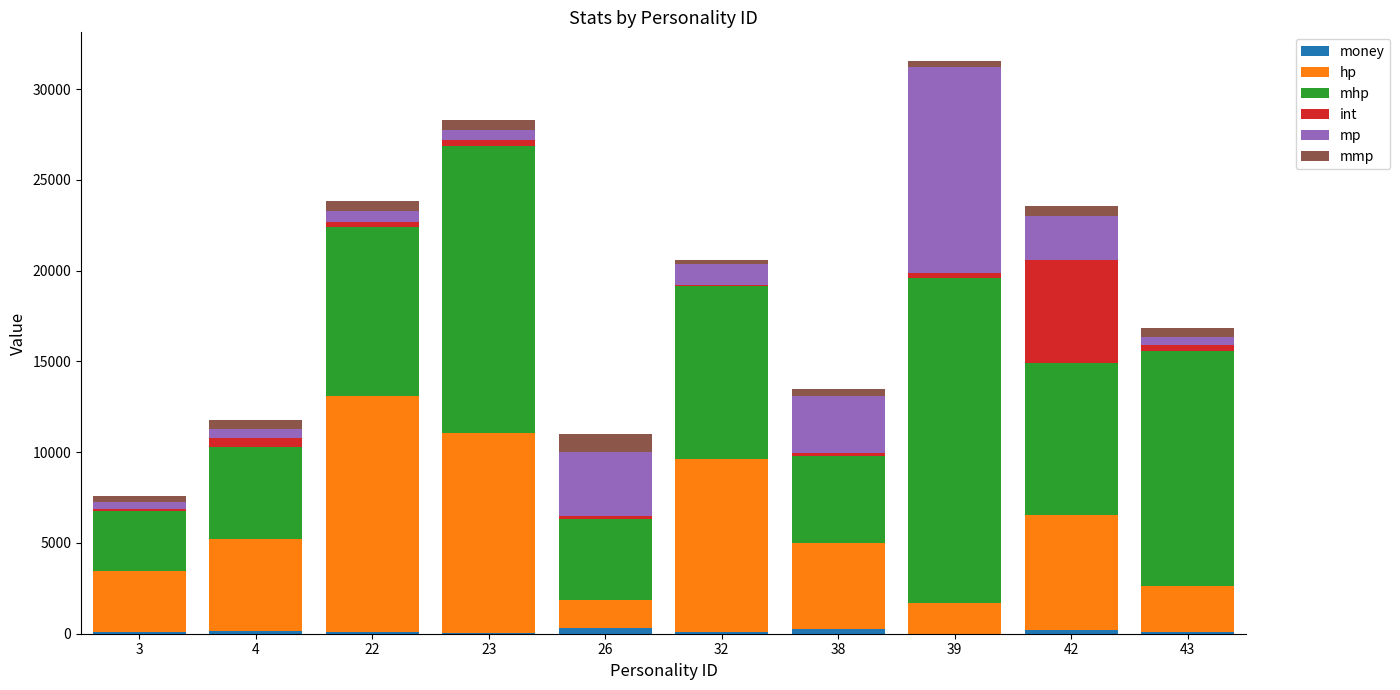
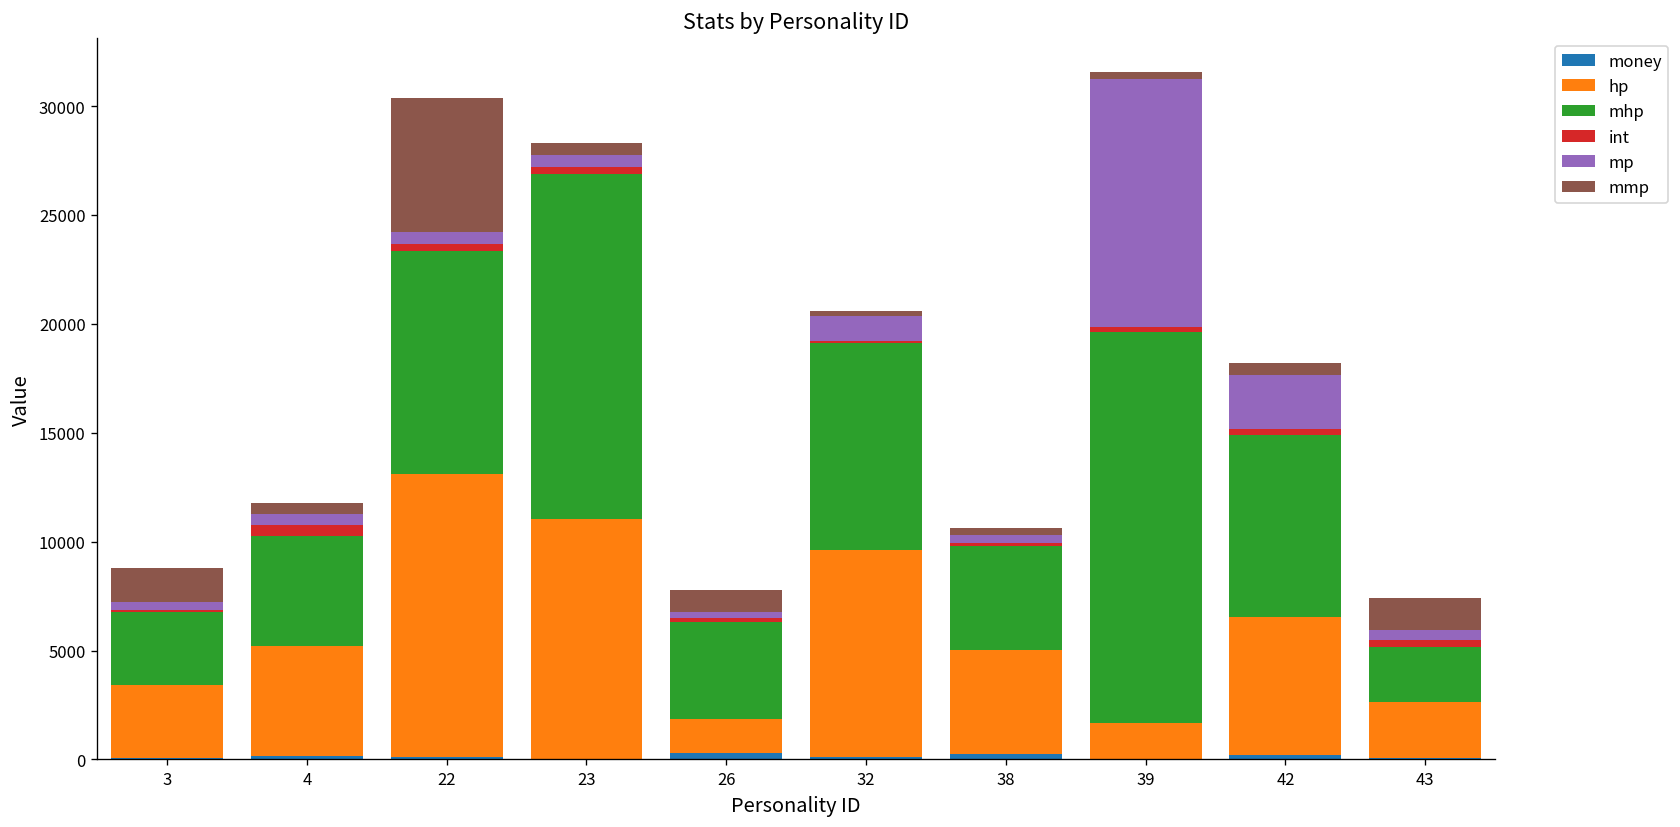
mmp, 3: 400 -> 1600
mhp, 22: 9300 -> 10300
mmp, 22: 600 -> 6100
mp, 26: 3500 -> 300
mp, 38: 3200 -> 400
int, 42: 5700 -> 300
mhp, 43: 13000 -> 2500
mmp, 43: 500 -> 1500
